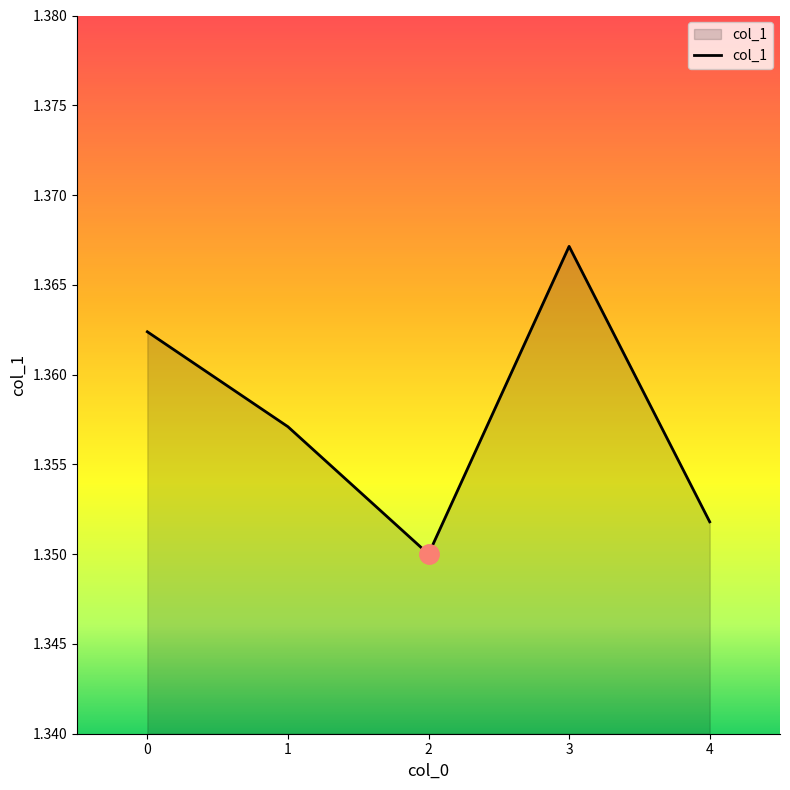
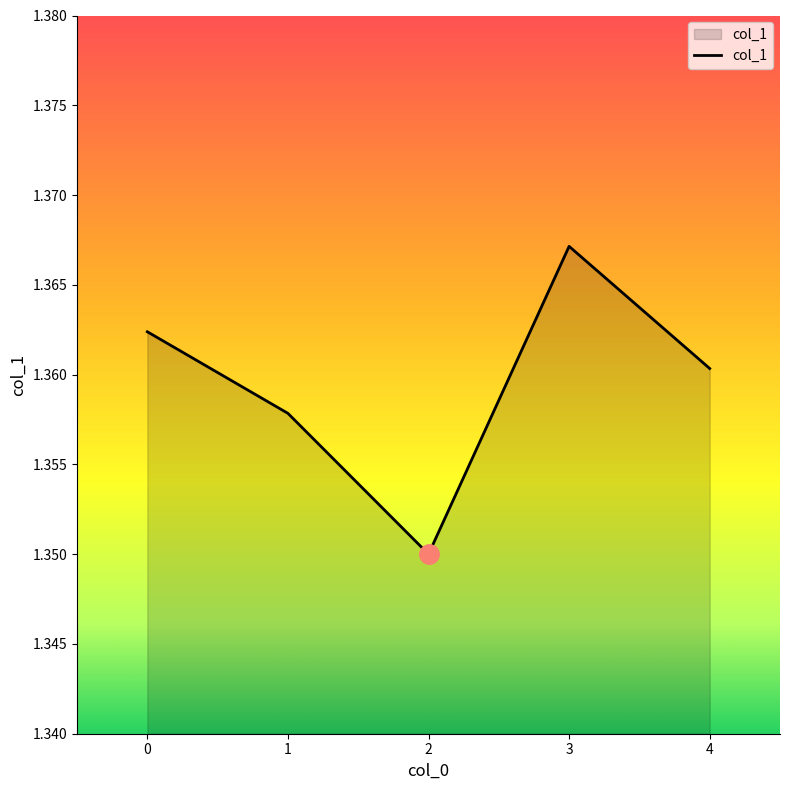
col_1, 1: 1.3571 -> 1.3578
col_1, 4: 1.3518 -> 1.3603
